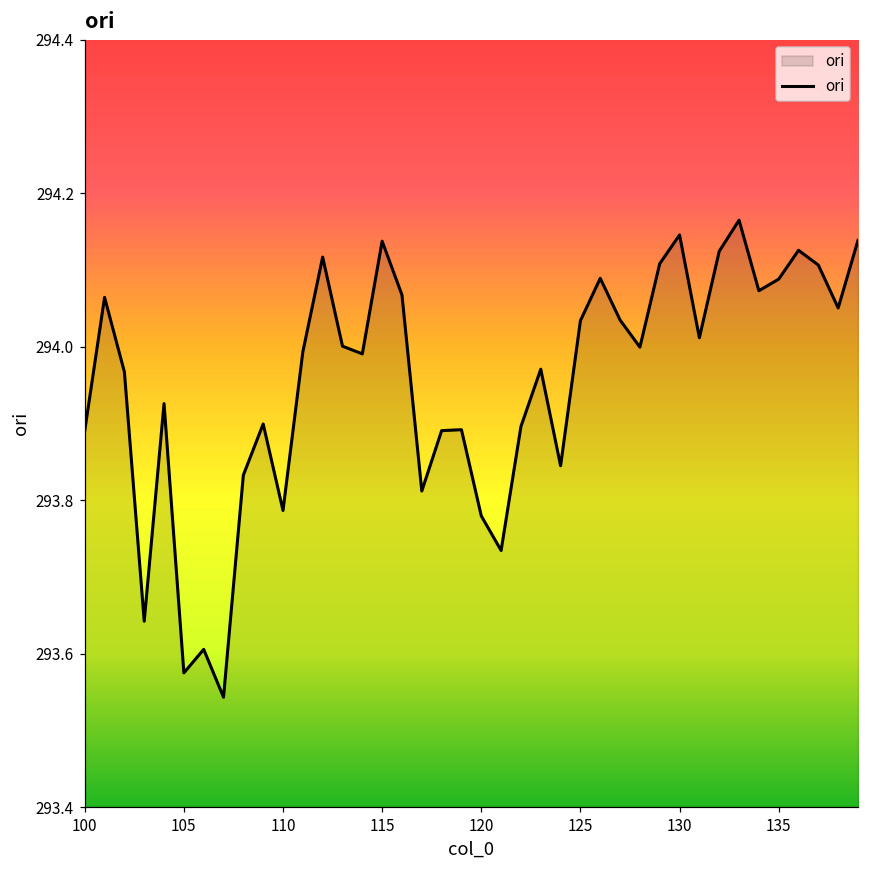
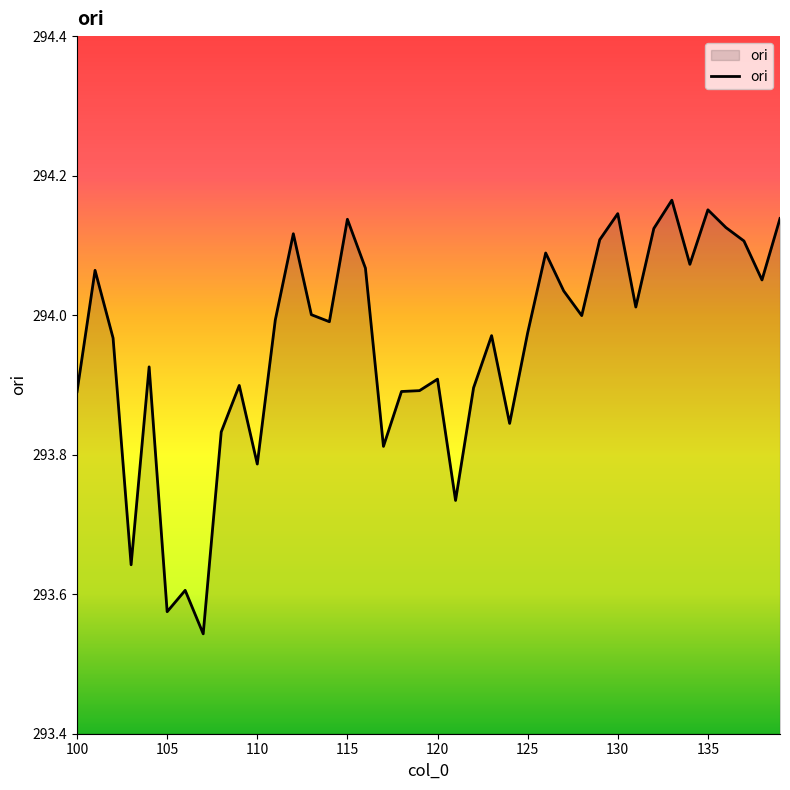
120: 293.78 -> 293.91
125: 294.03 -> 293.97
135: 294.09 -> 294.15
